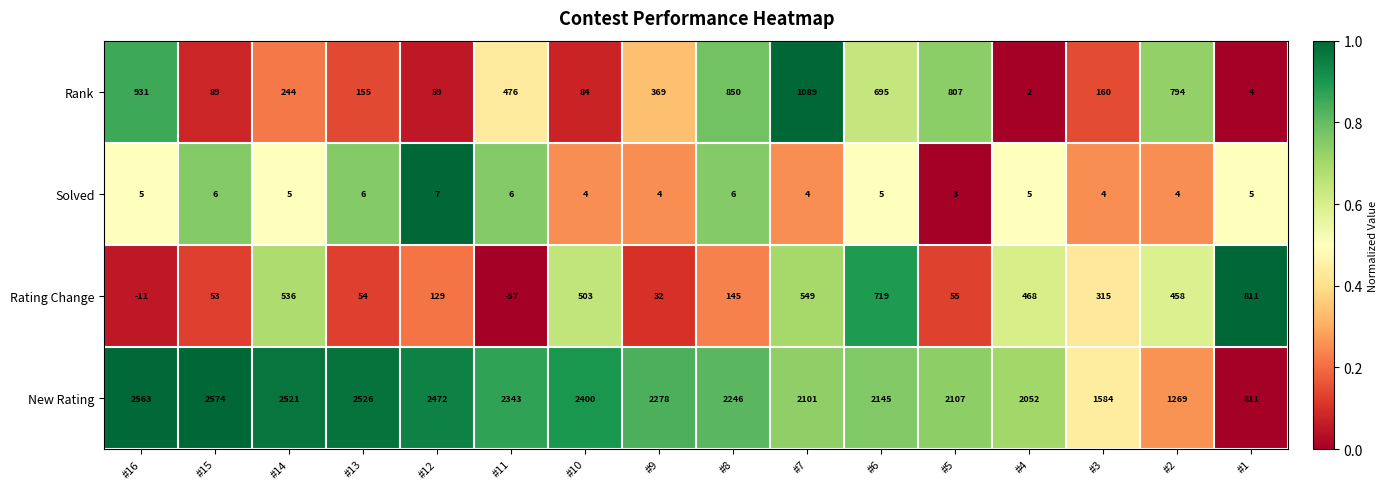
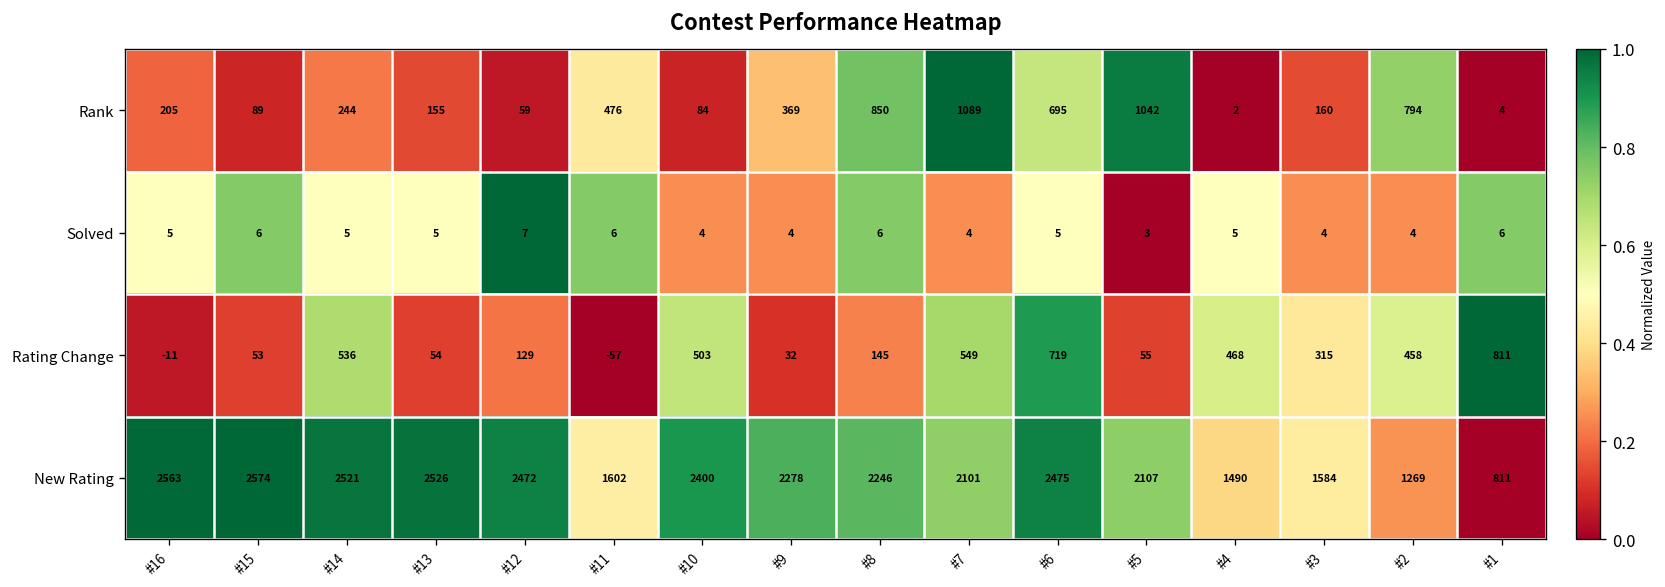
Rank, #16: 931 -> 205
Rank, #5: 807 -> 1042
Solved, #13: 6 -> 5
Solved, #1: 5 -> 6
New Rating, #11: 2343 -> 1602
New Rating, #6: 2145 -> 2475
New Rating, #4: 2052 -> 1490
